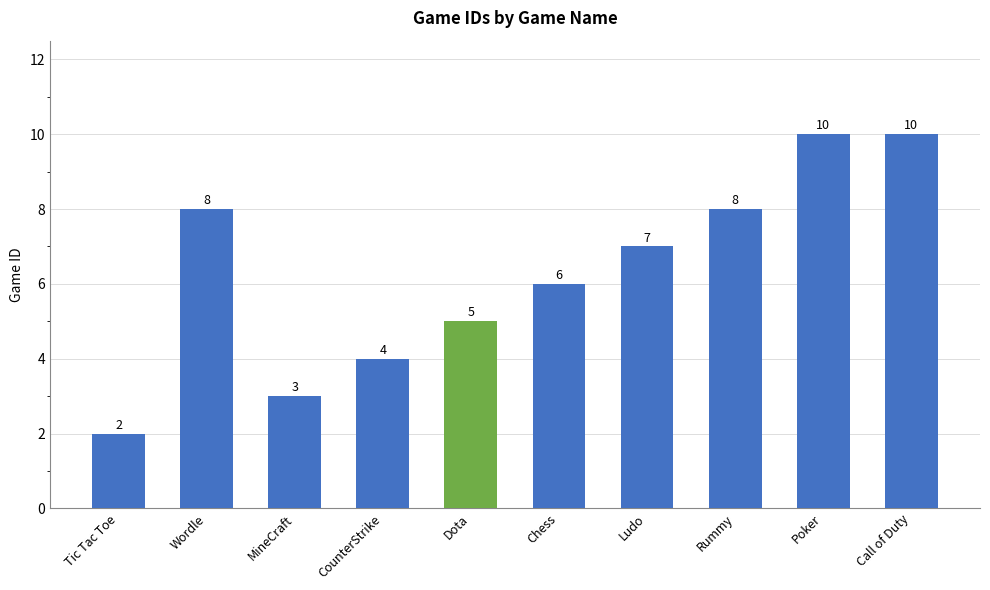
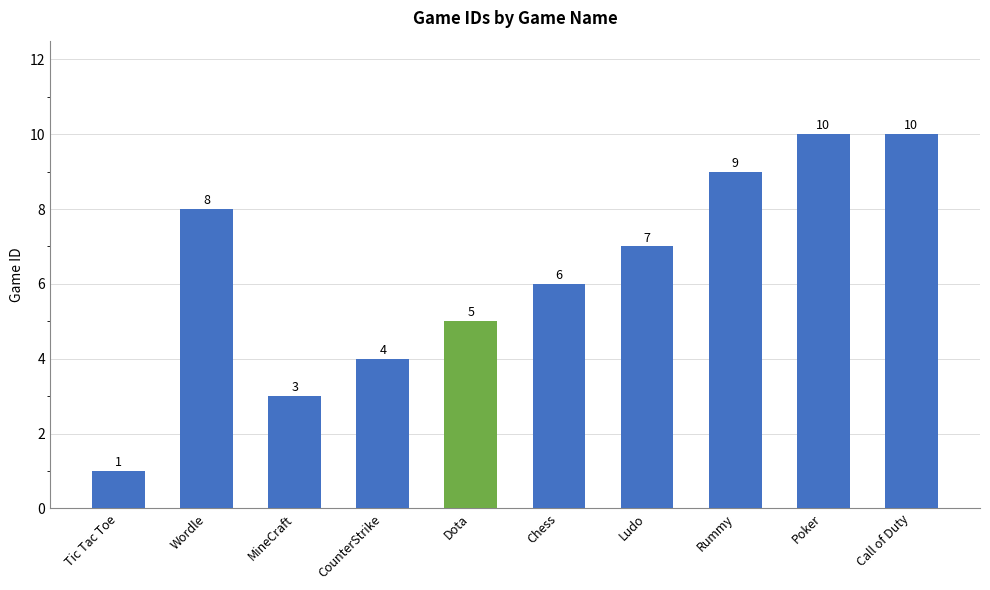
Tic Tac Toe: 2 -> 1
Rummy: 8 -> 9
